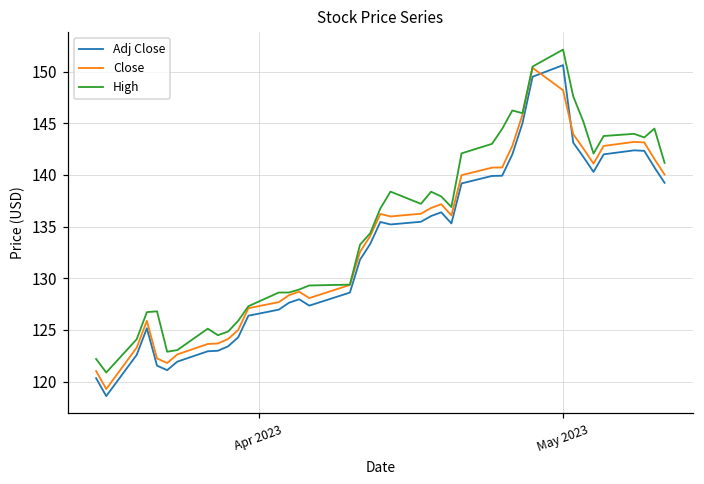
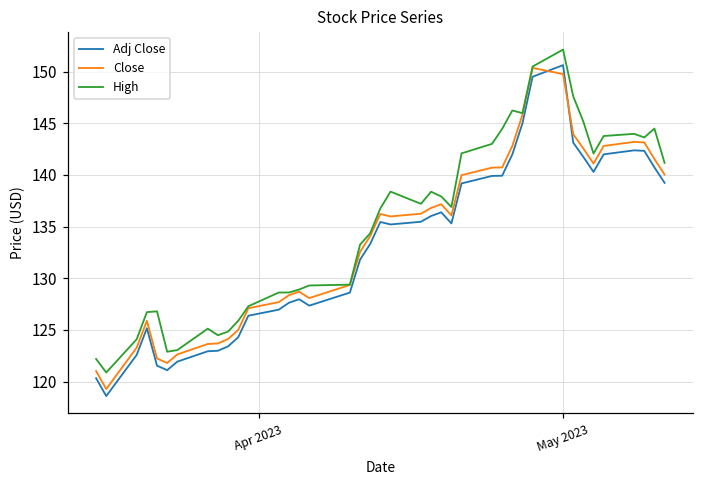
Close, May 2023: 148 -> 150
